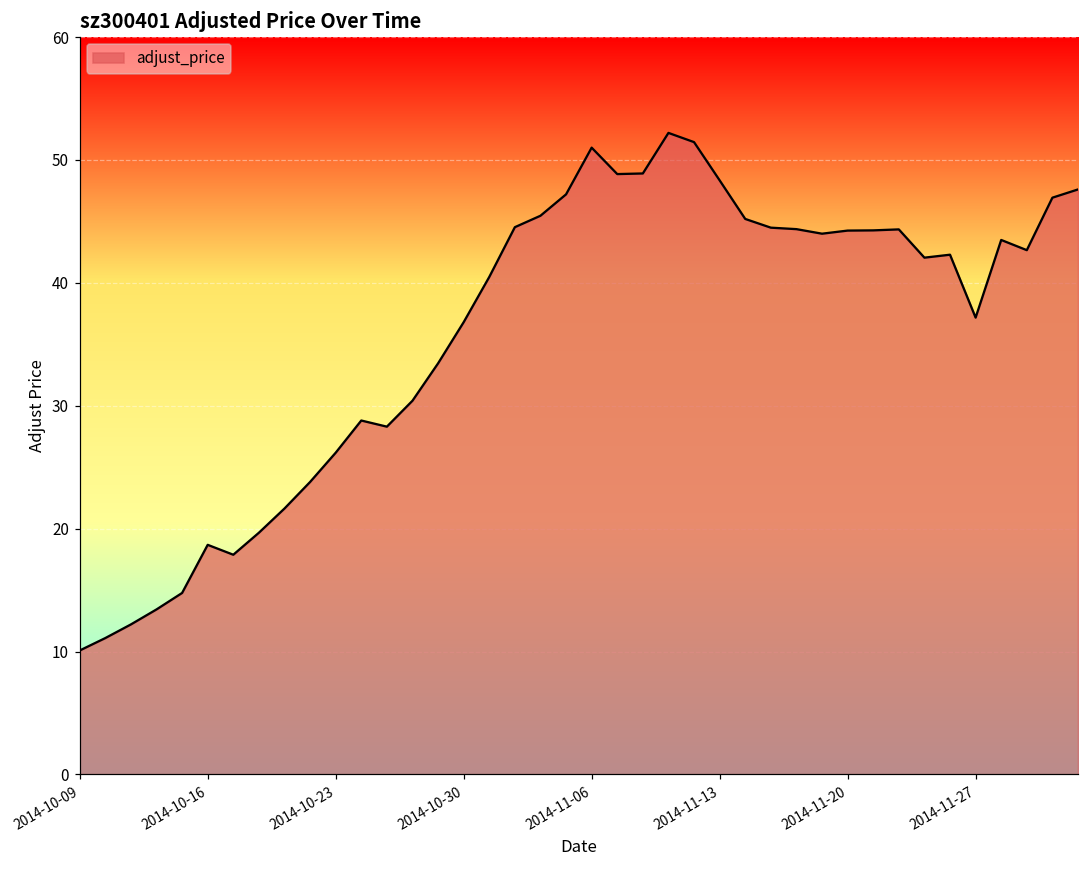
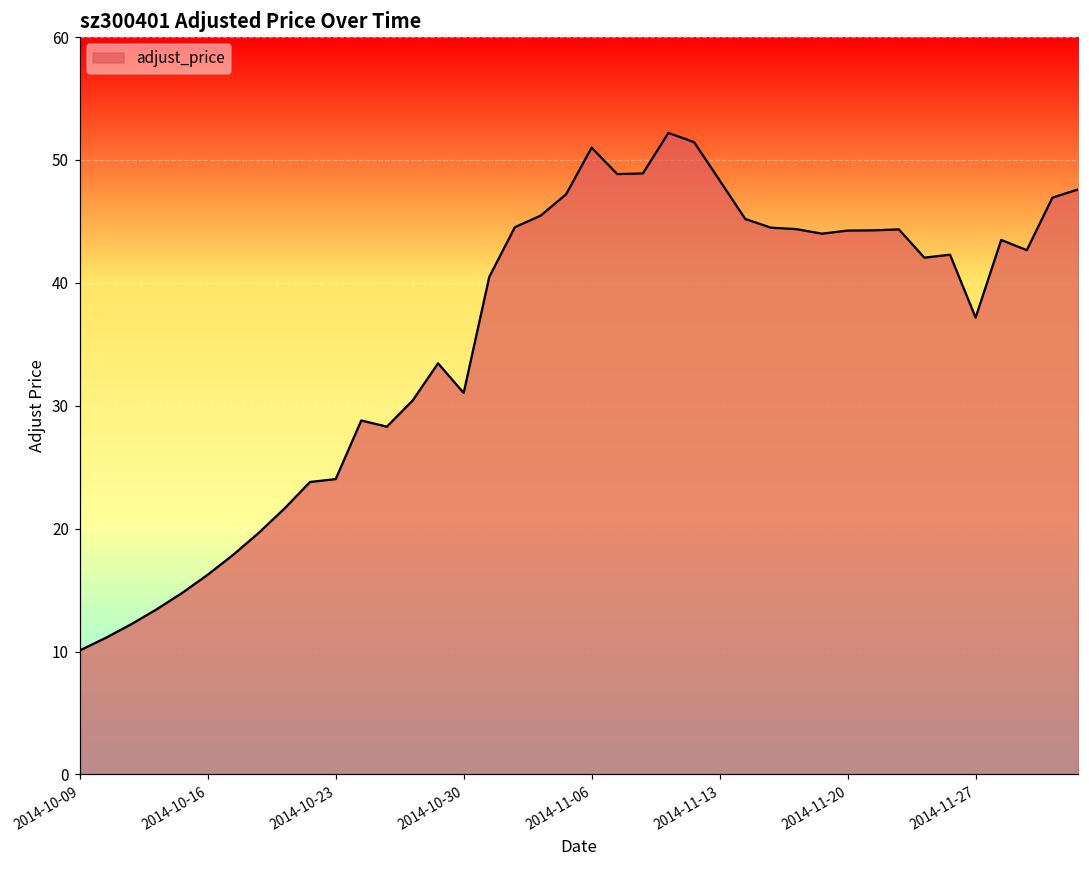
2014-10-16: 18.7 -> 16.3
2014-10-23: 26.2 -> 24.0
2014-10-30: 36.8 -> 31.0
